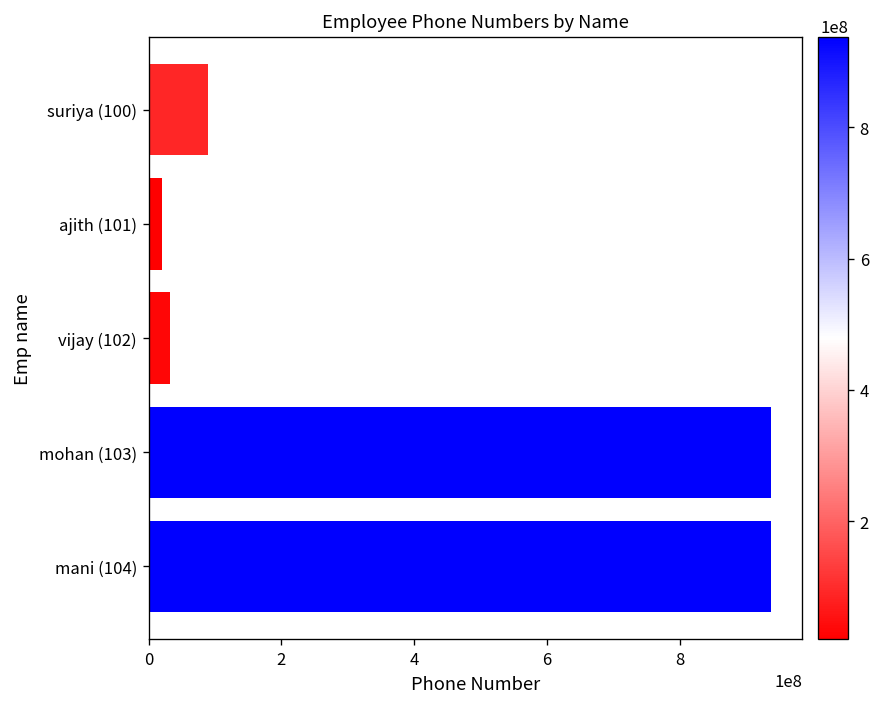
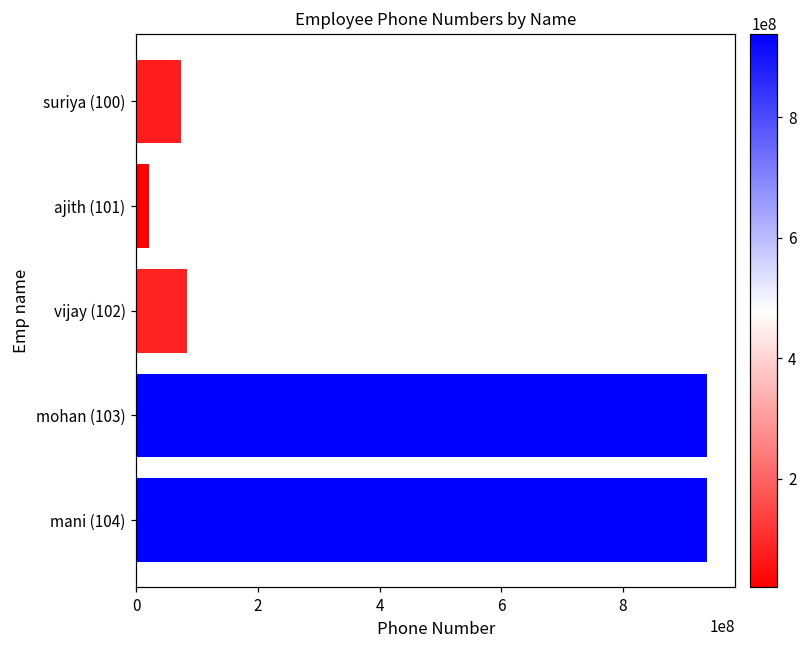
suriya (100): 90000000 -> 70000000
vijay (102): 30000000 -> 80000000
